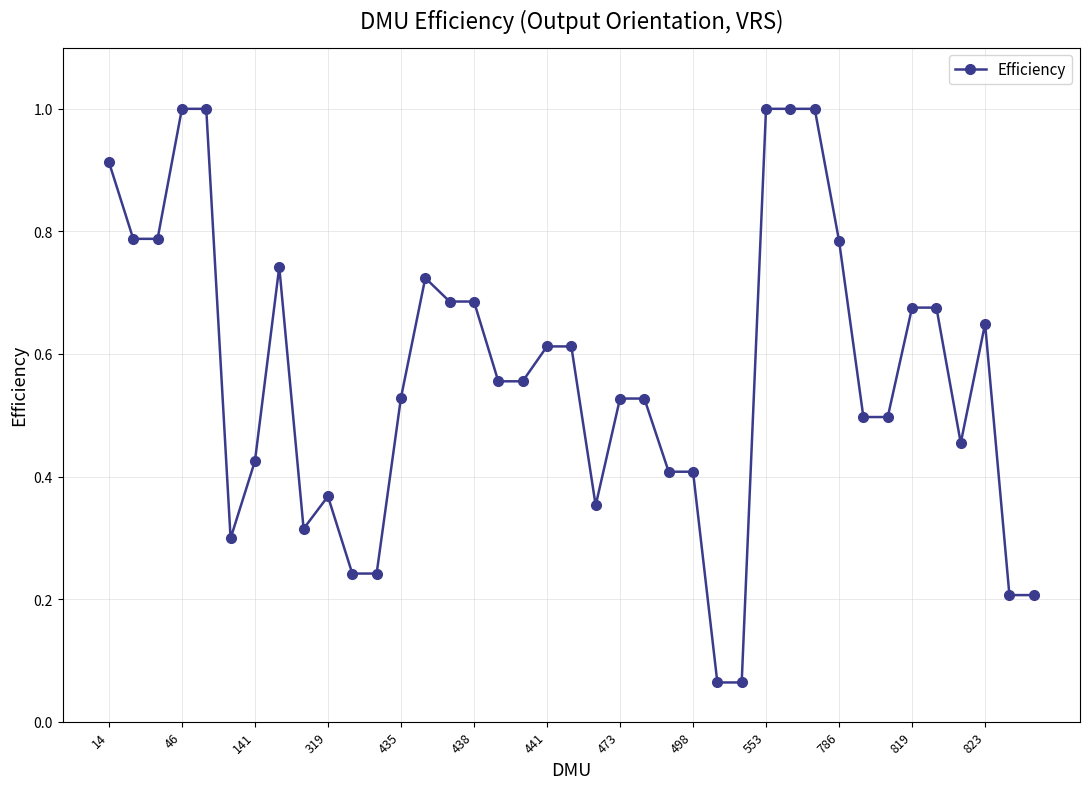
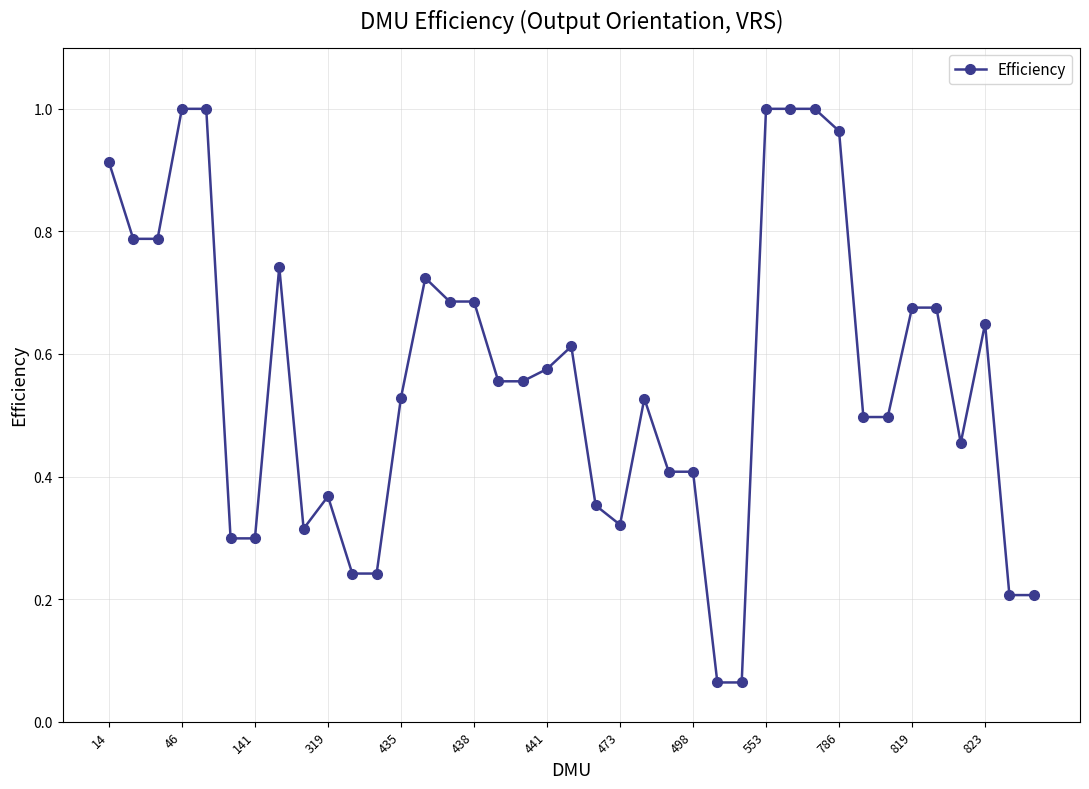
141: 0.43 -> 0.30
441: 0.61 -> 0.58
473: 0.53 -> 0.32
786: 0.78 -> 0.96
